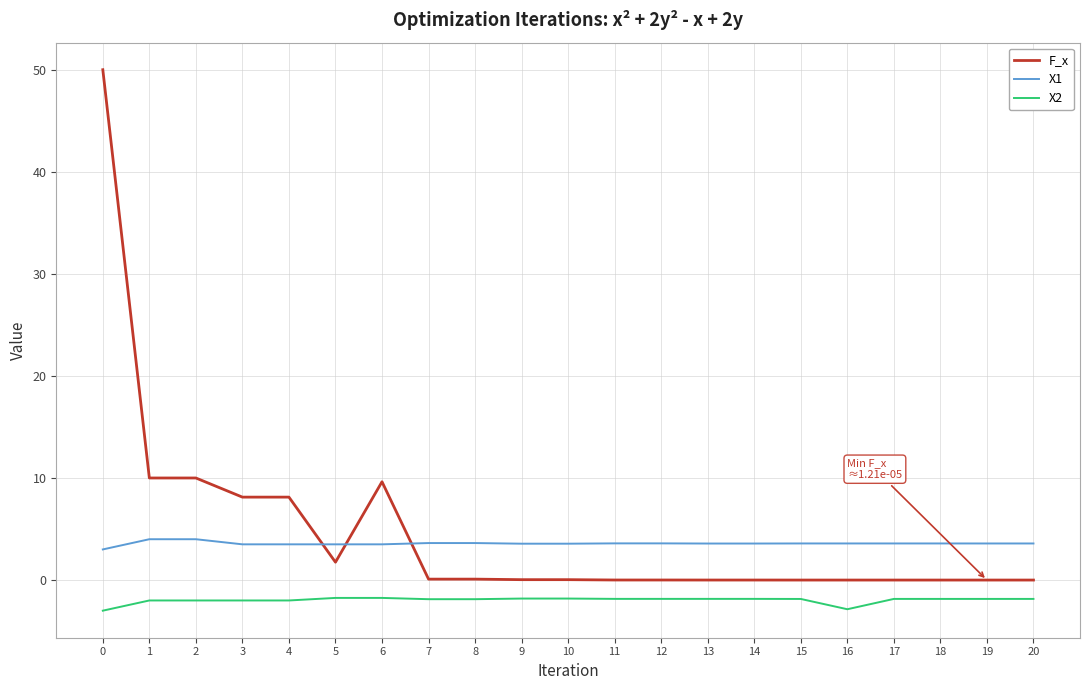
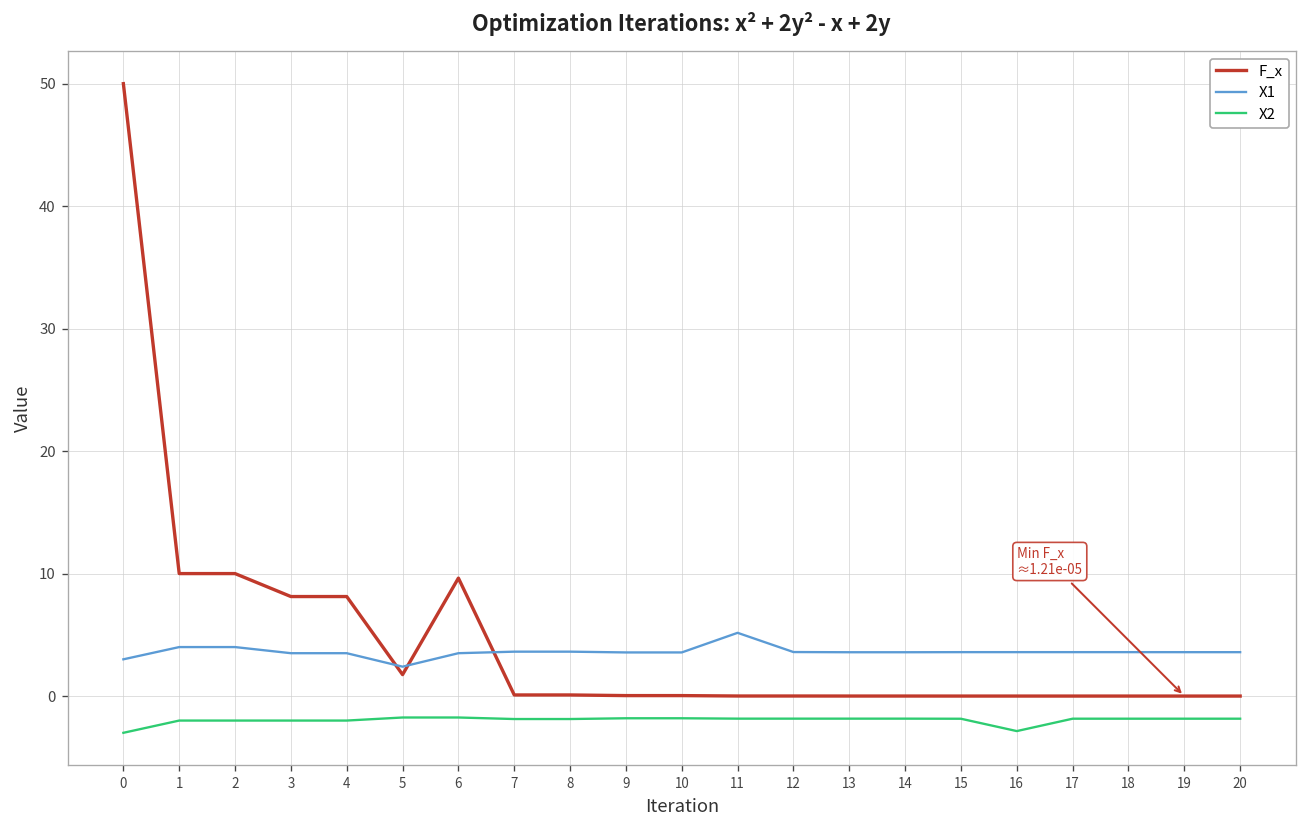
X1, 5: 3.5 -> 2.4
X1, 11: 3.6 -> 5.2
